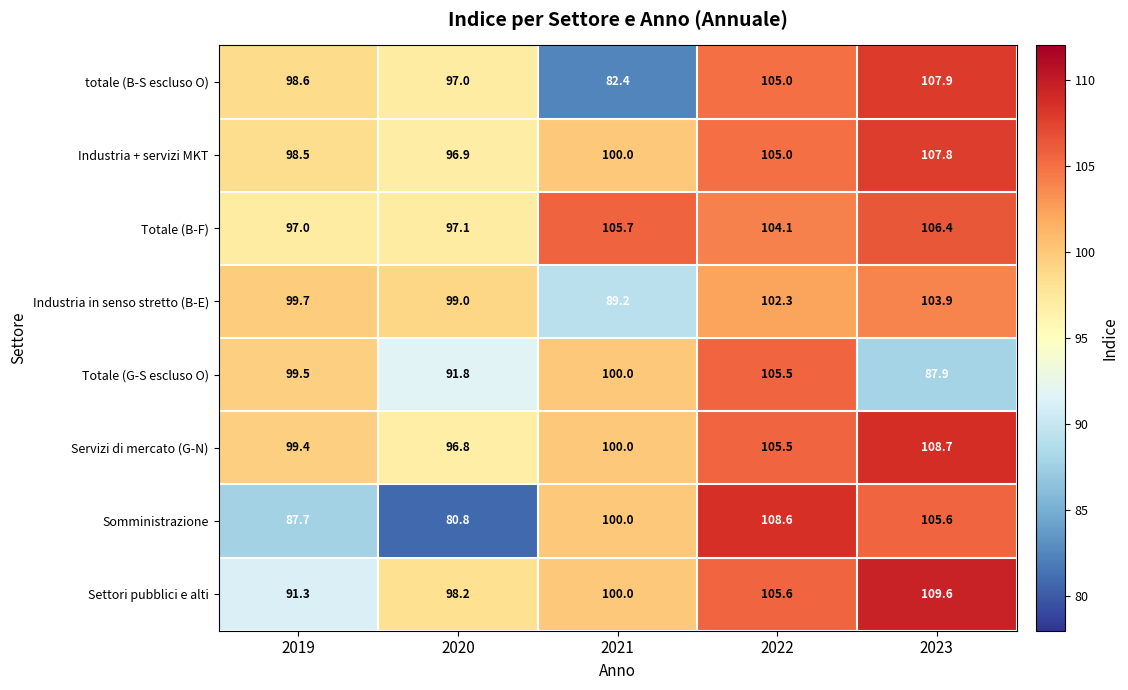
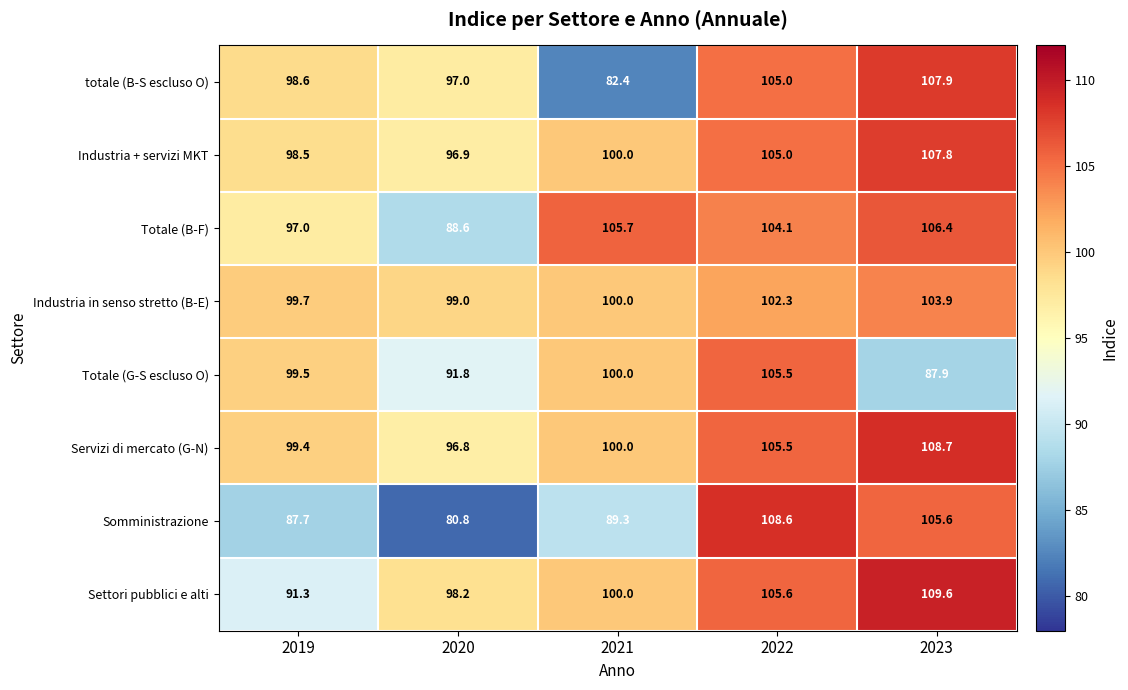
Totale (B-F), 2020: 97.1 -> 88.6
Industria in senso stretto (B-E), 2021: 89.2 -> 100.0
Somministrazione, 2021: 100.0 -> 89.3
